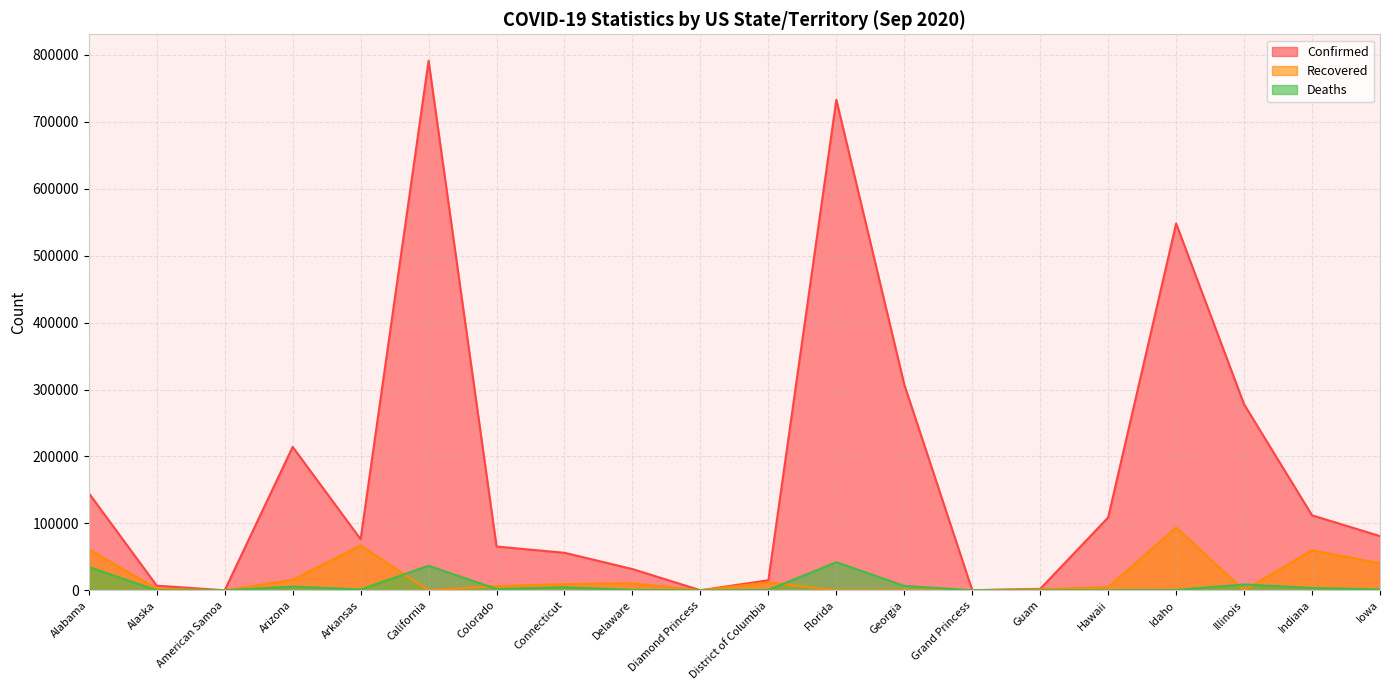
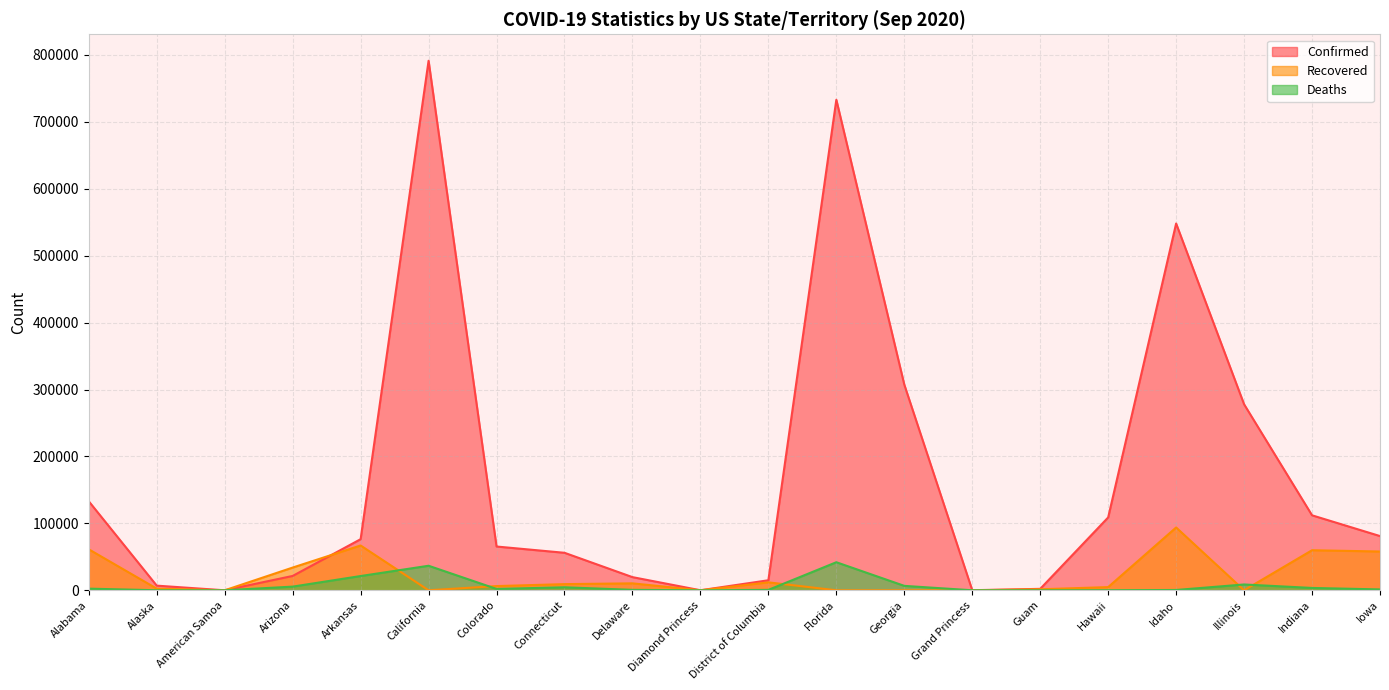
Confirmed, Alabama: 150000 -> 130000
Deaths, Alabama: 30000 -> 0
Confirmed, Arizona: 210000 -> 20000
Recovered, Arizona: 20000 -> 30000
Deaths, Arkansas: 0 -> 20000
Confirmed, Delaware: 30000 -> 20000
Recovered, Iowa: 40000 -> 60000
